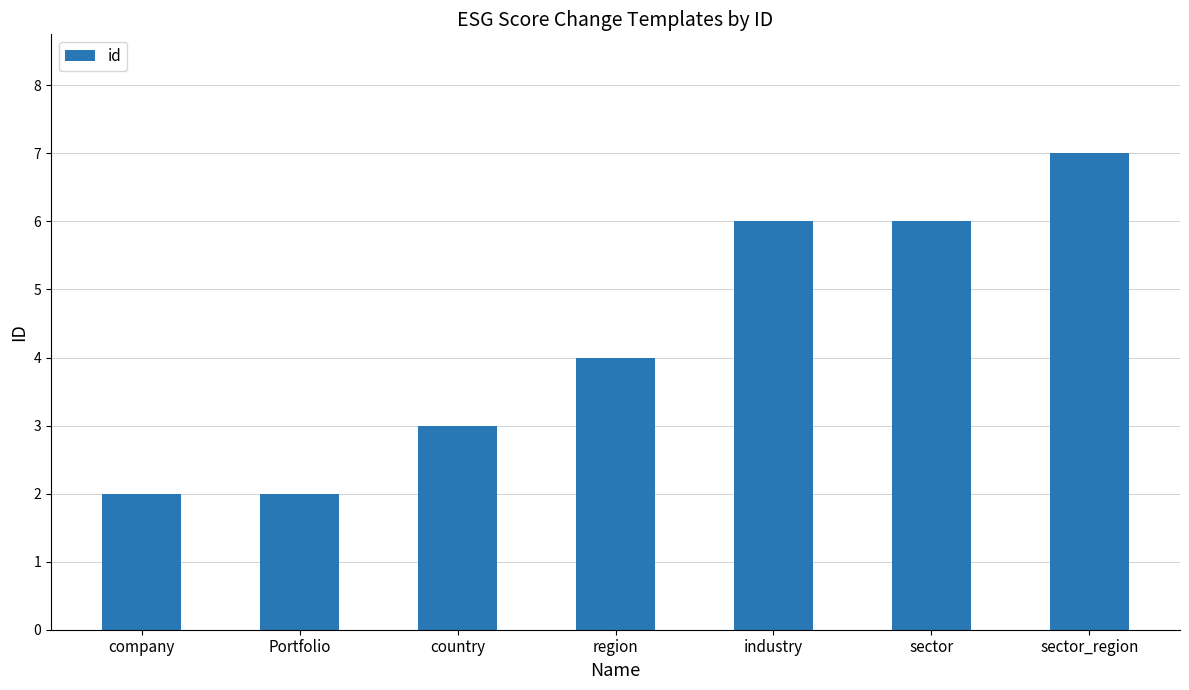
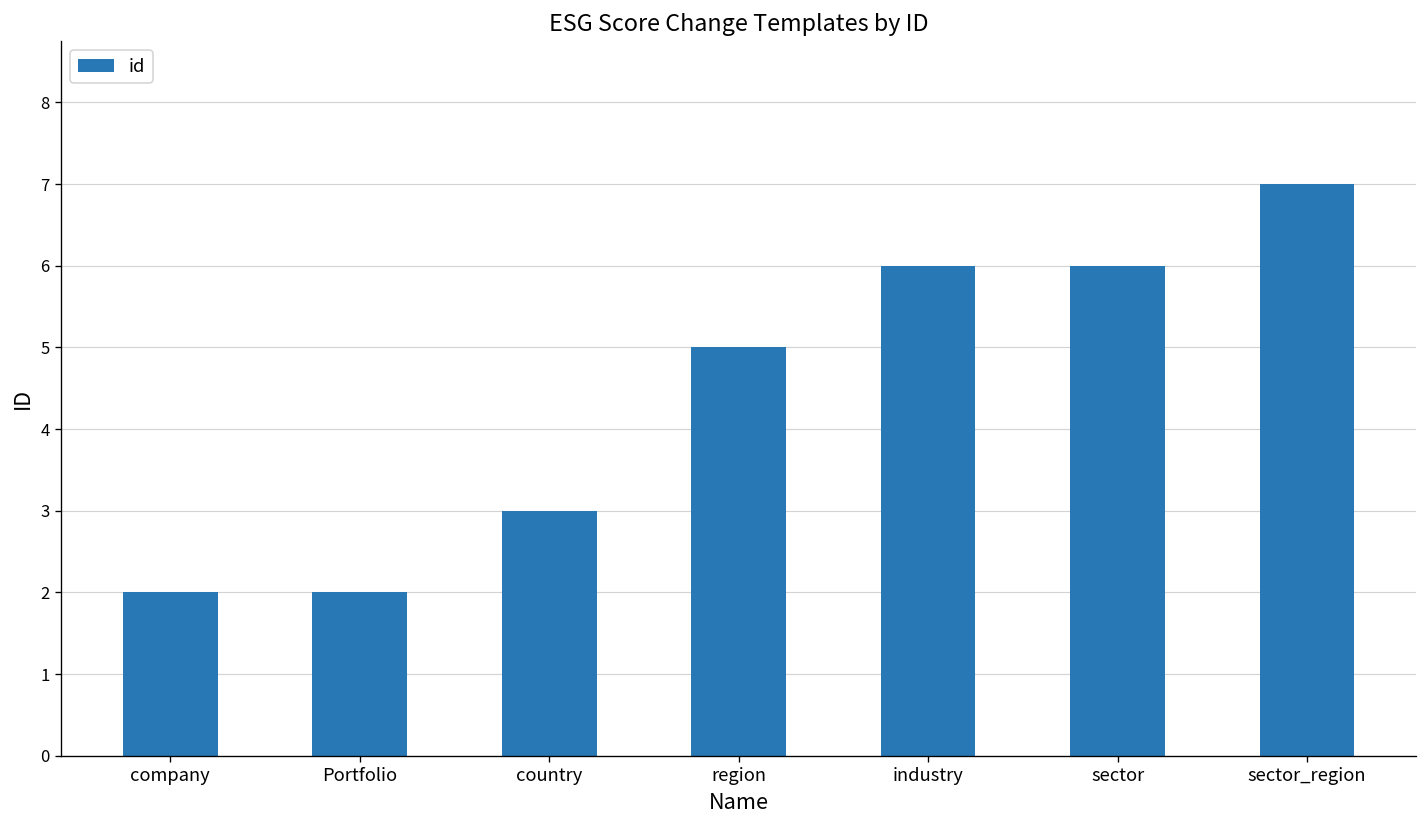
region: 4 -> 5
